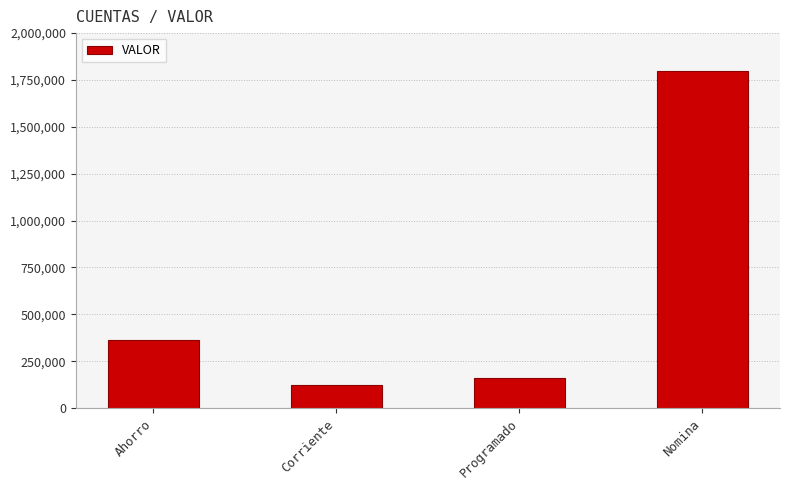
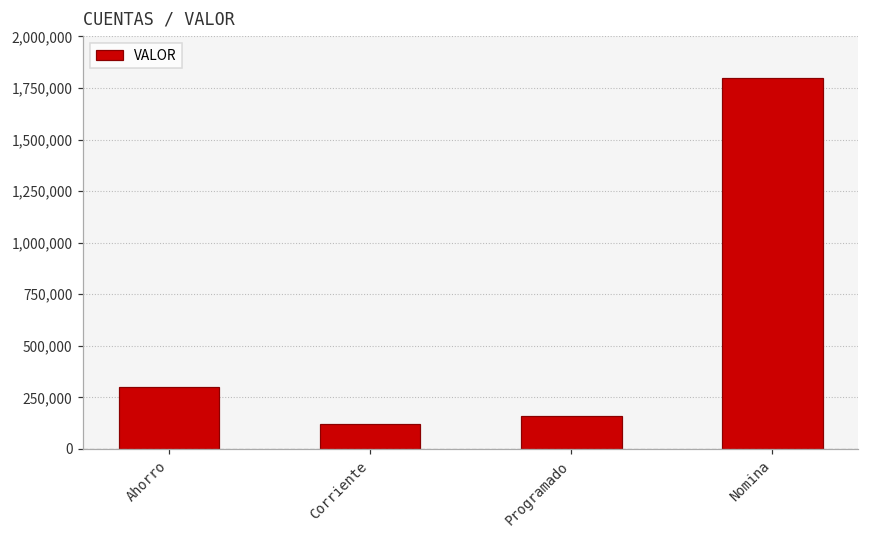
Ahorro: 360,000 -> 300,000
